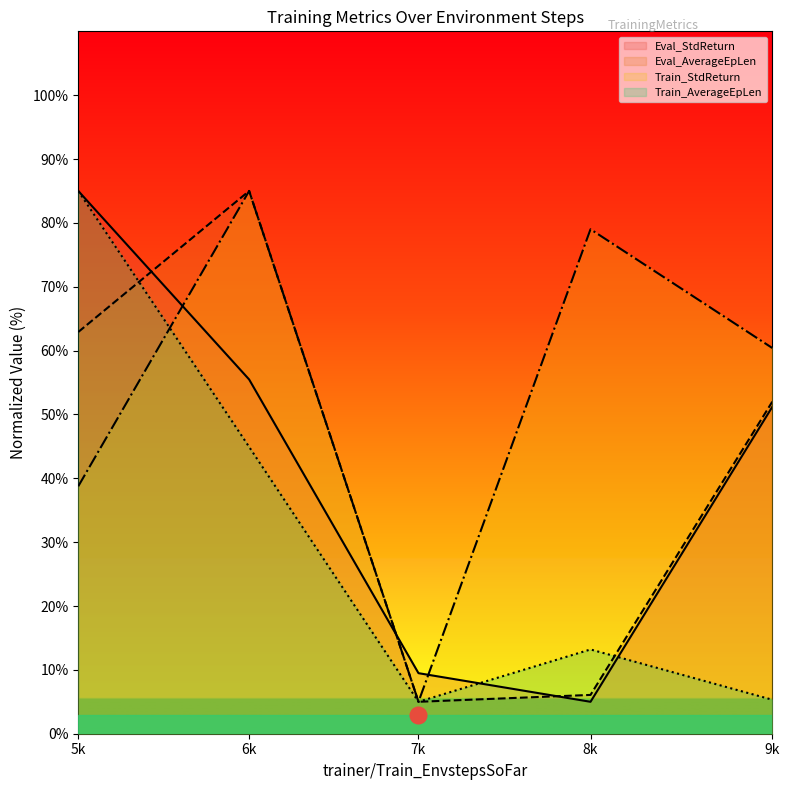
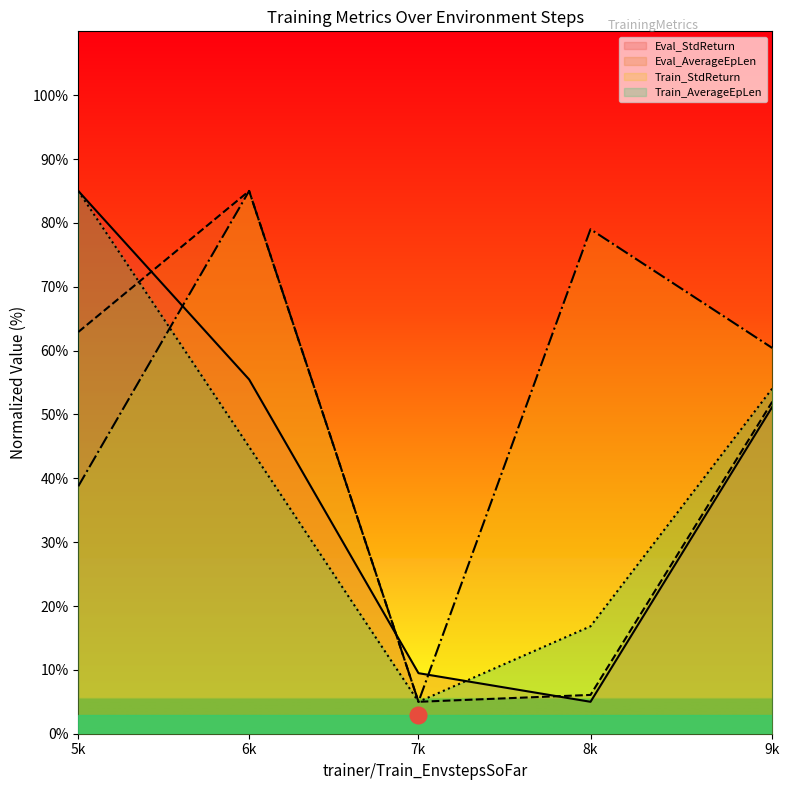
Train_AverageEpLen, 8k: 13% -> 17%
Train_AverageEpLen, 9k: 5% -> 54%
